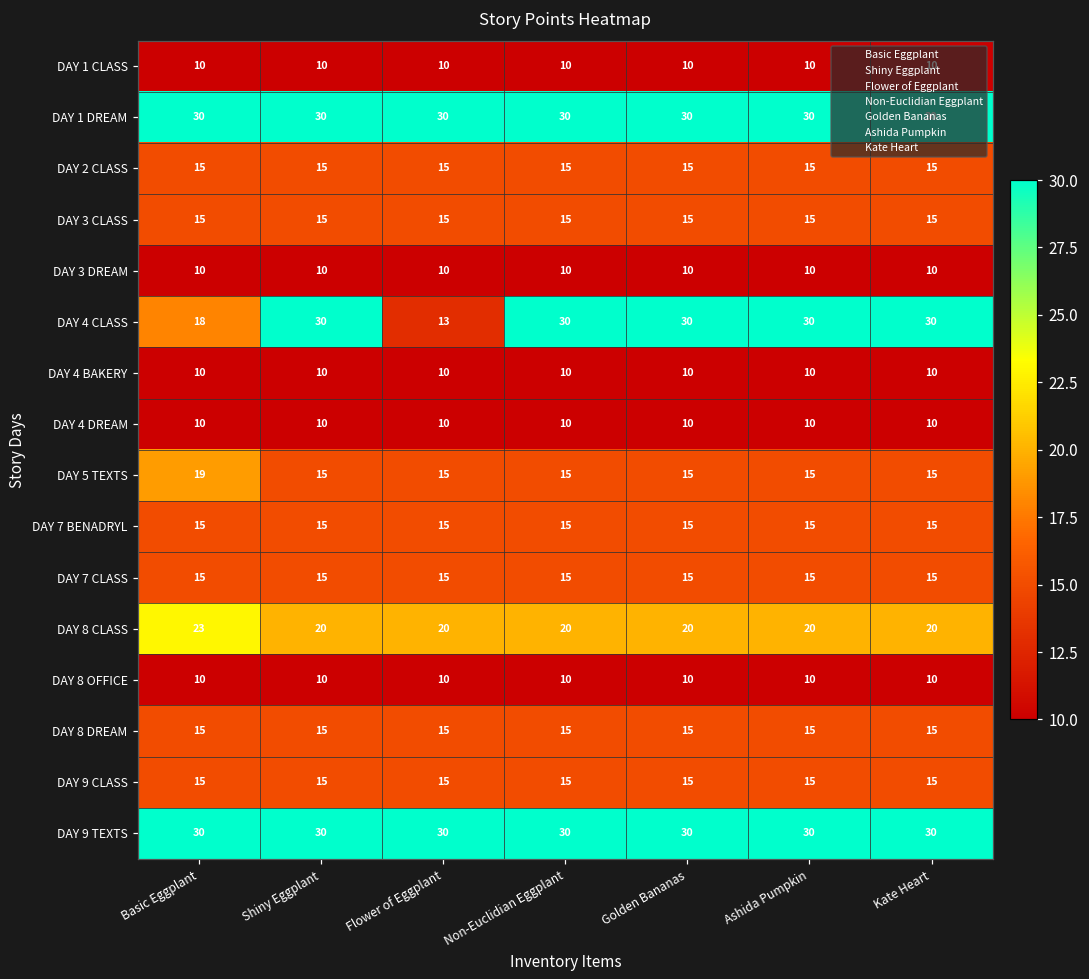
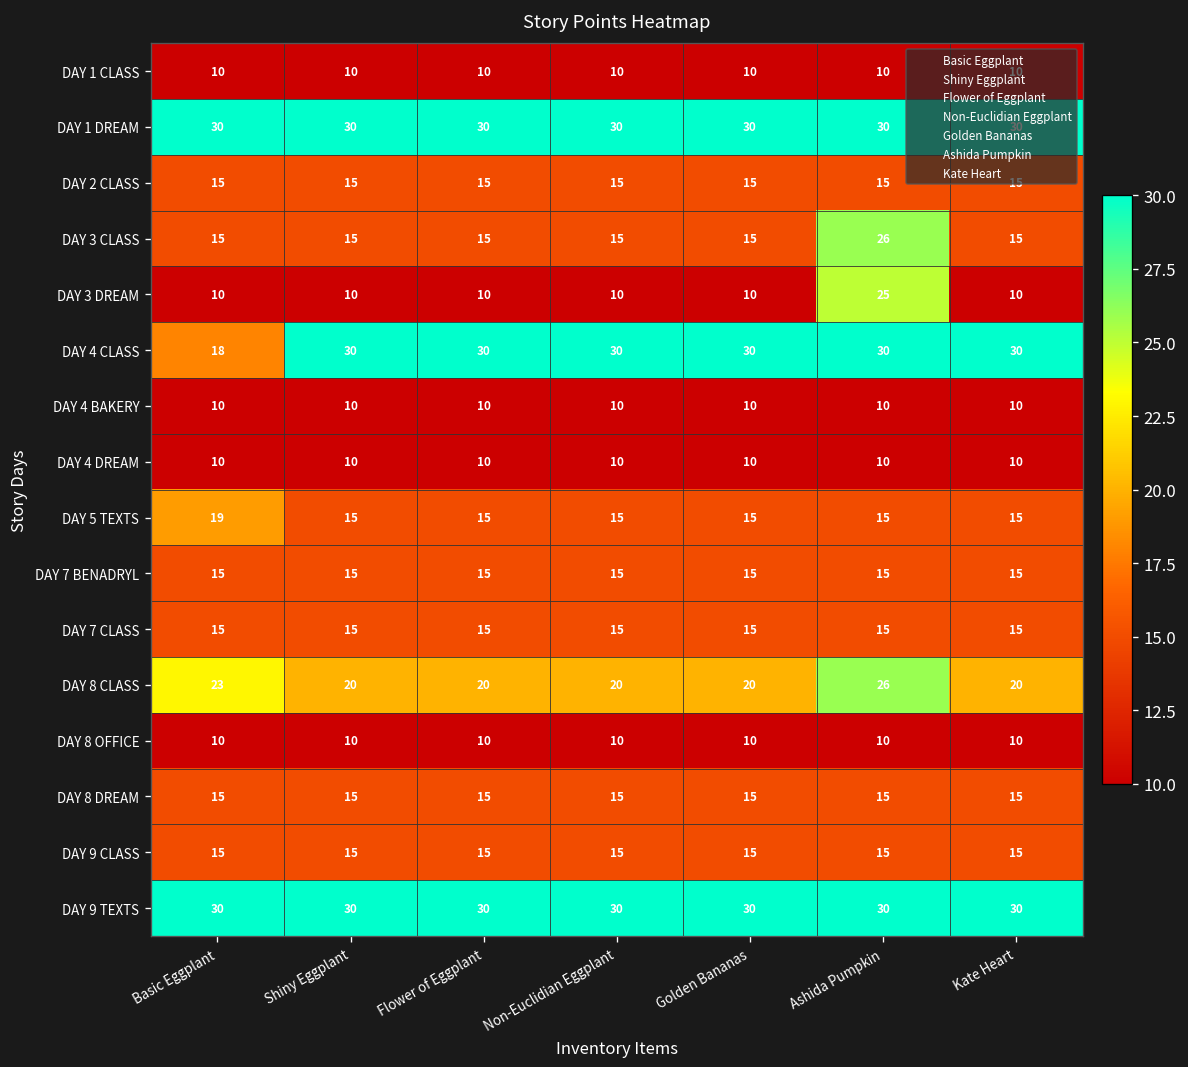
DAY 3 CLASS, Ashida Pumpkin: 15 -> 26
DAY 3 DREAM, Ashida Pumpkin: 10 -> 25
DAY 4 CLASS, Flower of Eggplant: 13 -> 30
DAY 8 CLASS, Ashida Pumpkin: 20 -> 26
